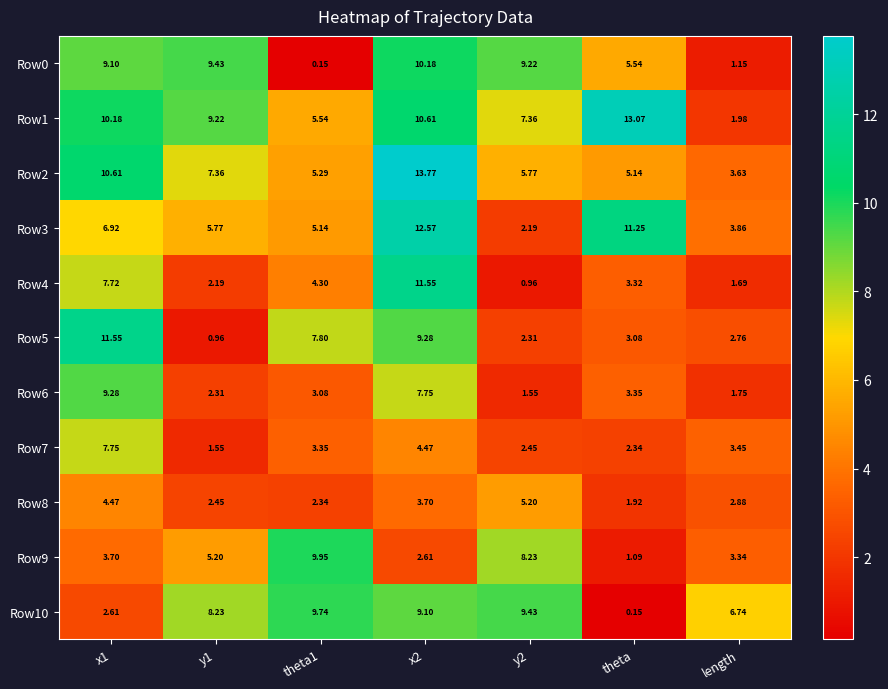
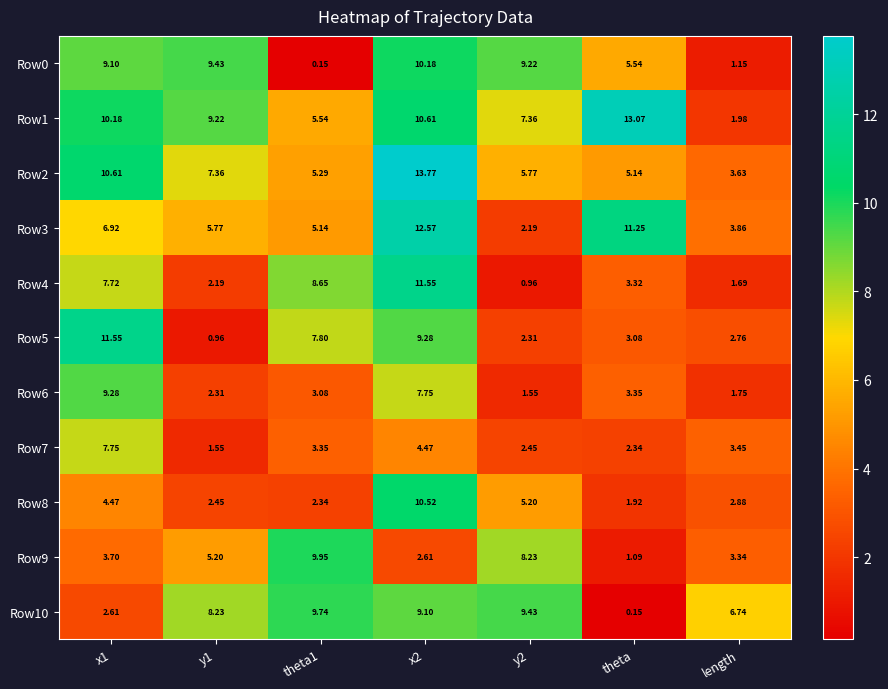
Row4, theta1: 4.30 -> 8.65
Row8, x2: 3.70 -> 10.52
